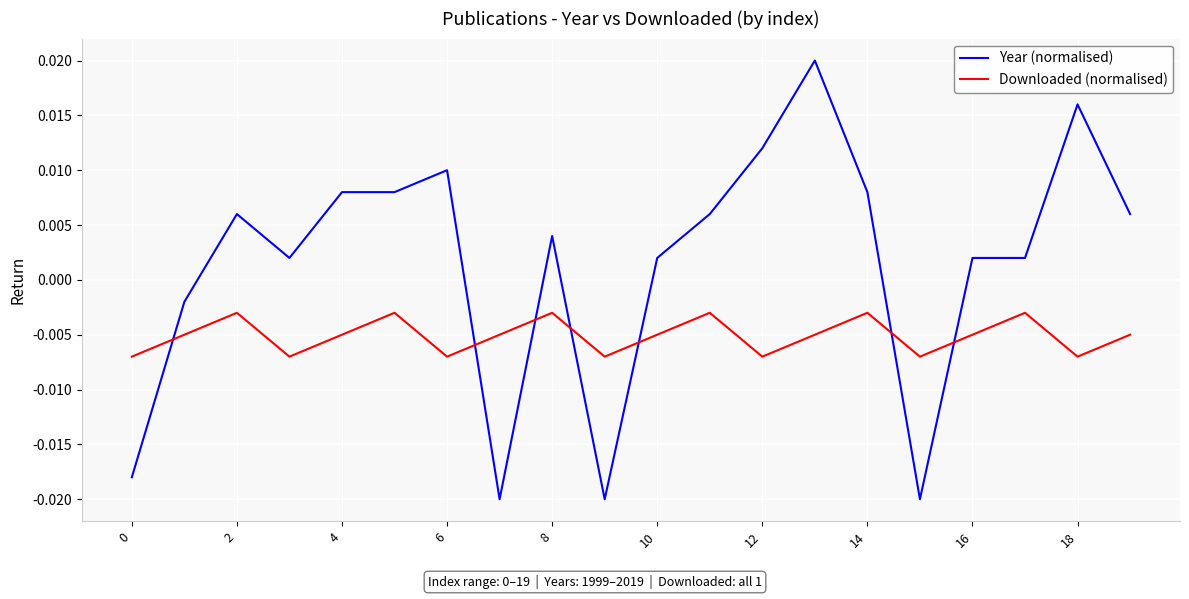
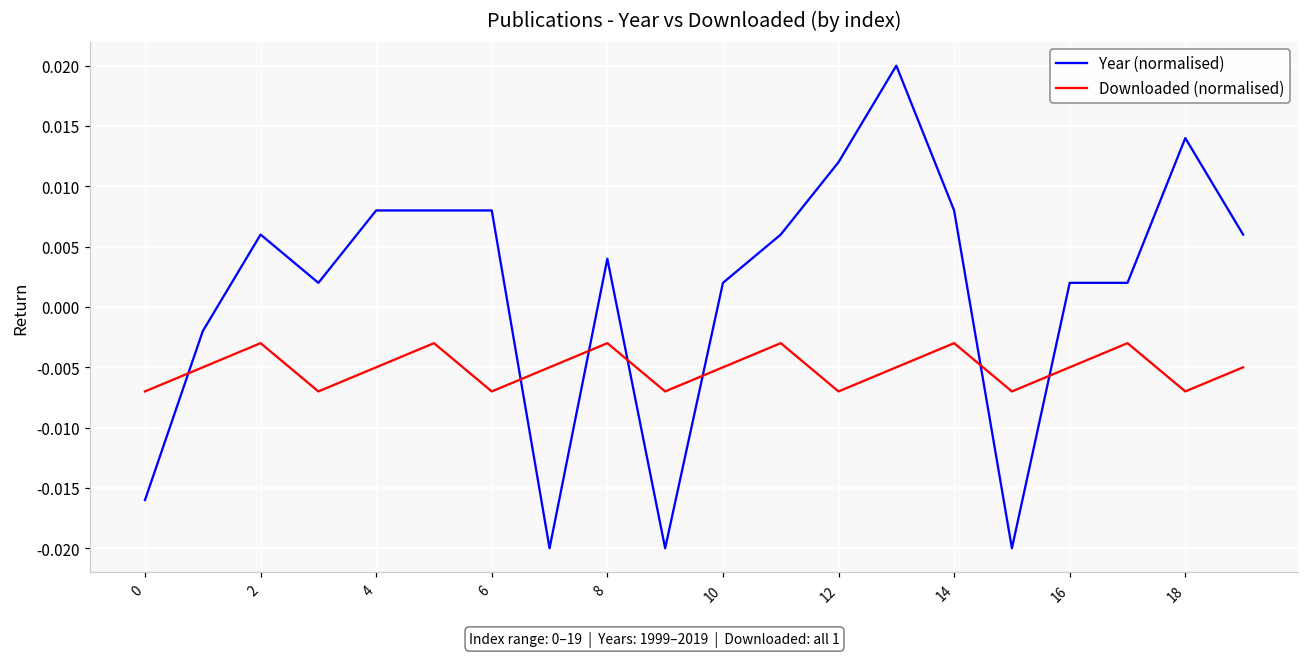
Year (normalised), 0: -0.0180 -> -0.0160
Year (normalised), 6: 0.0100 -> 0.0080
Year (normalised), 18: 0.0160 -> 0.0140
